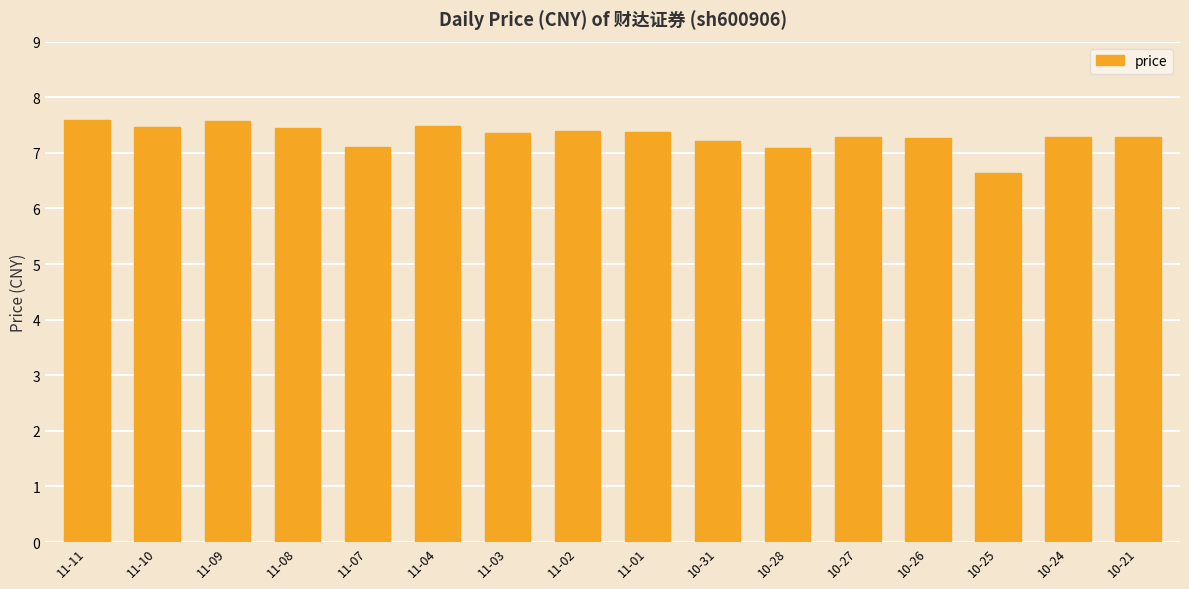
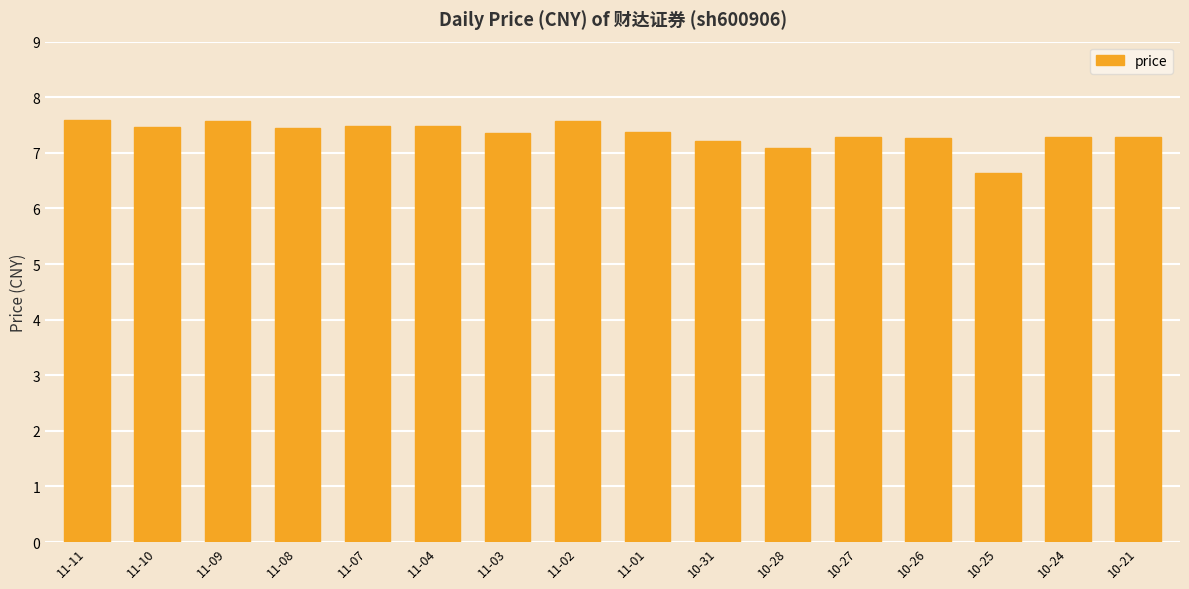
11-07: 7.1 -> 7.5
11-02: 7.4 -> 7.6
